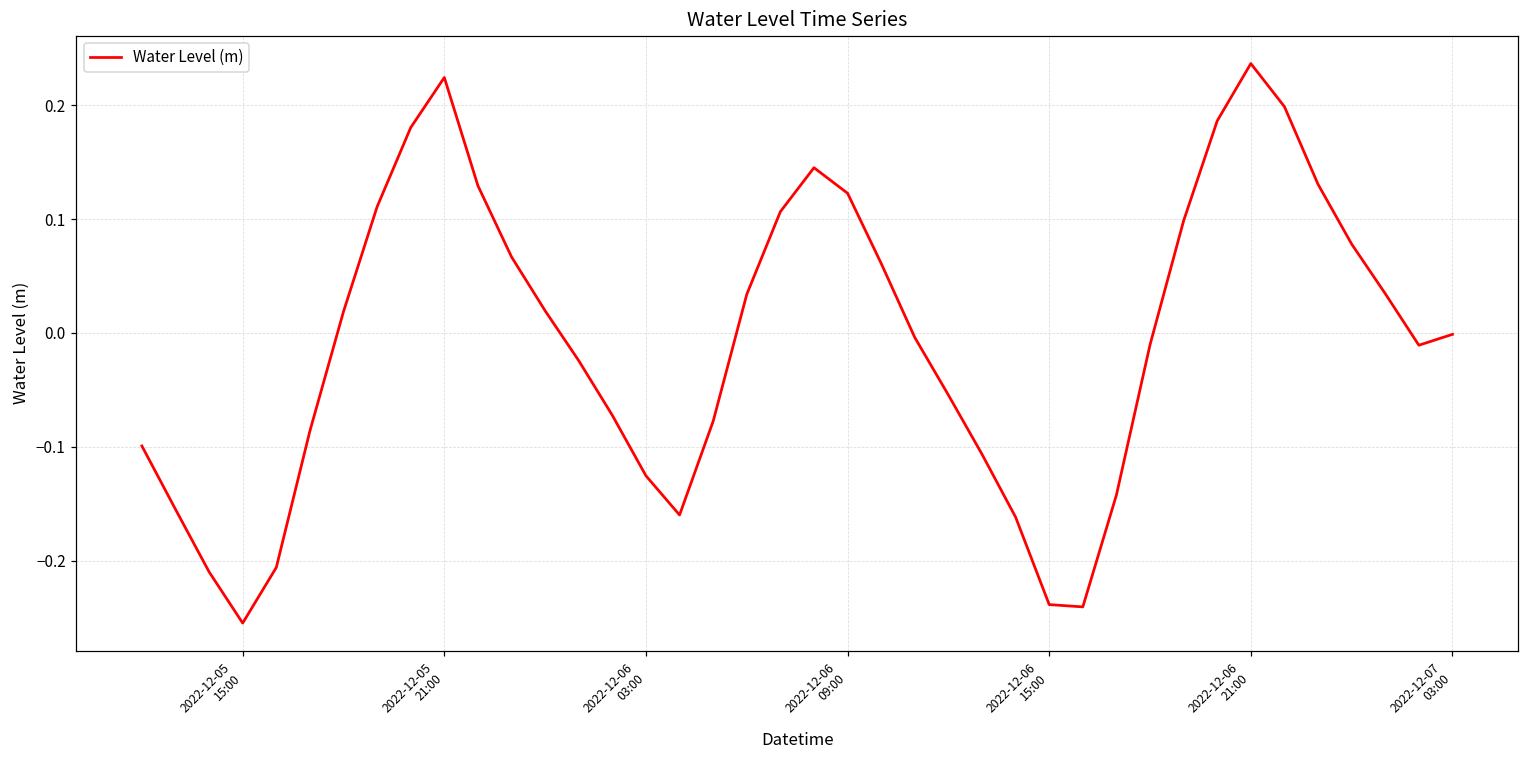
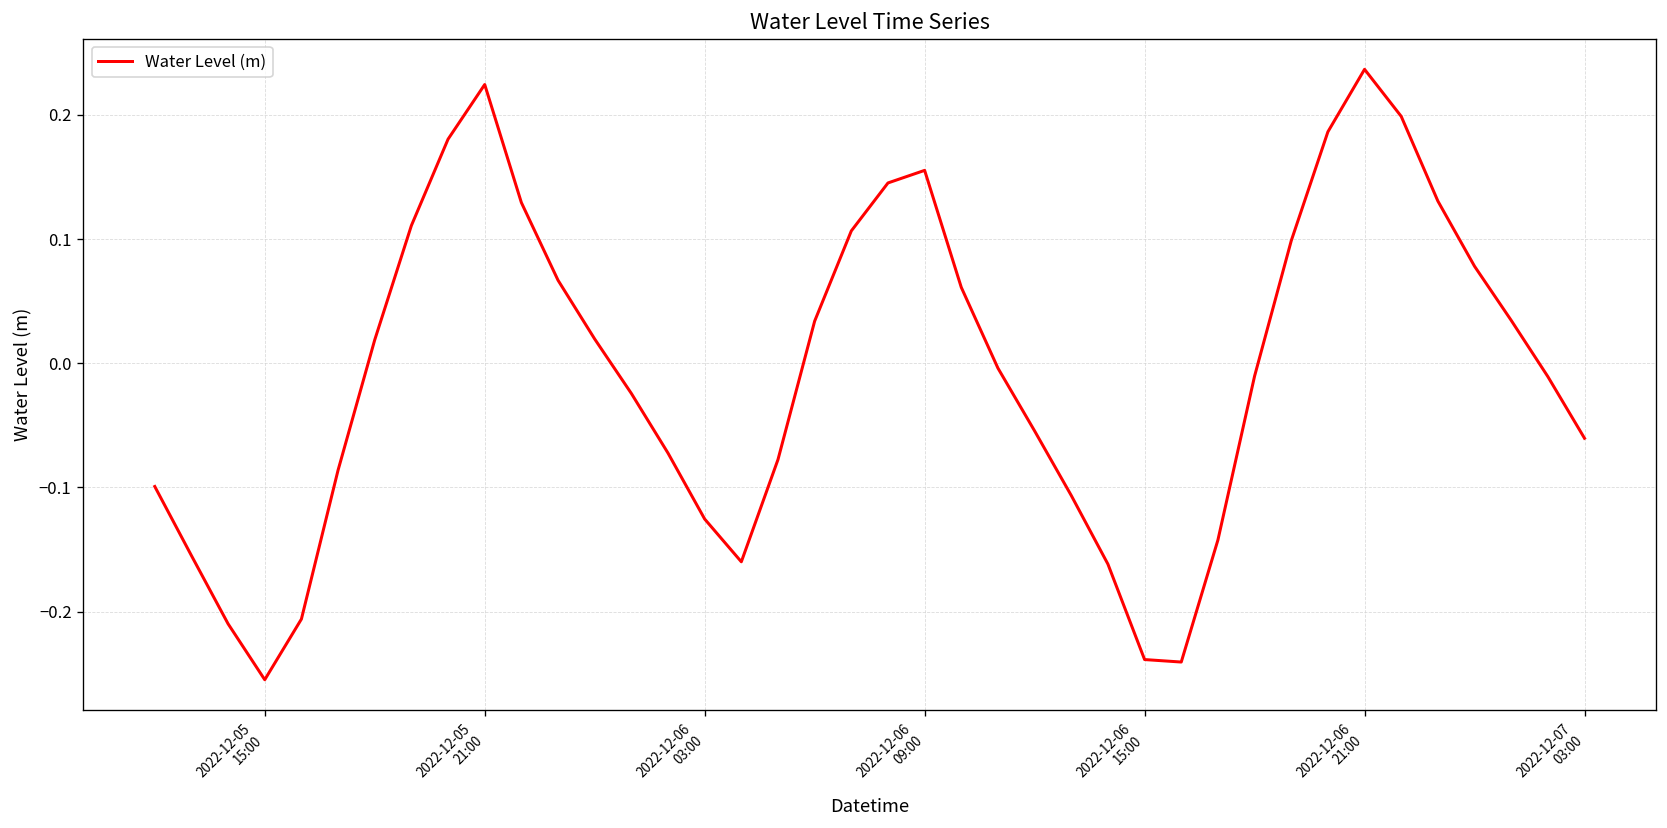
2022-12-06 09:00: 0.123 -> 0.155
2022-12-07 03:00: -0.001 -> -0.060
